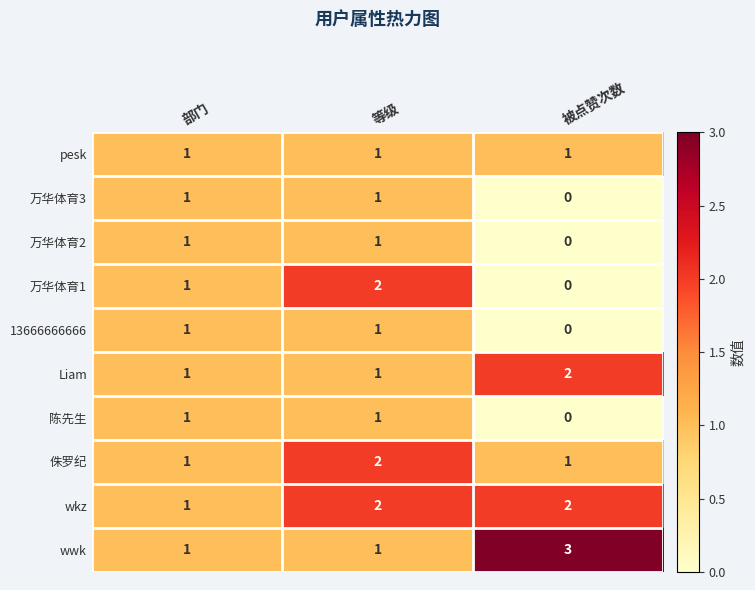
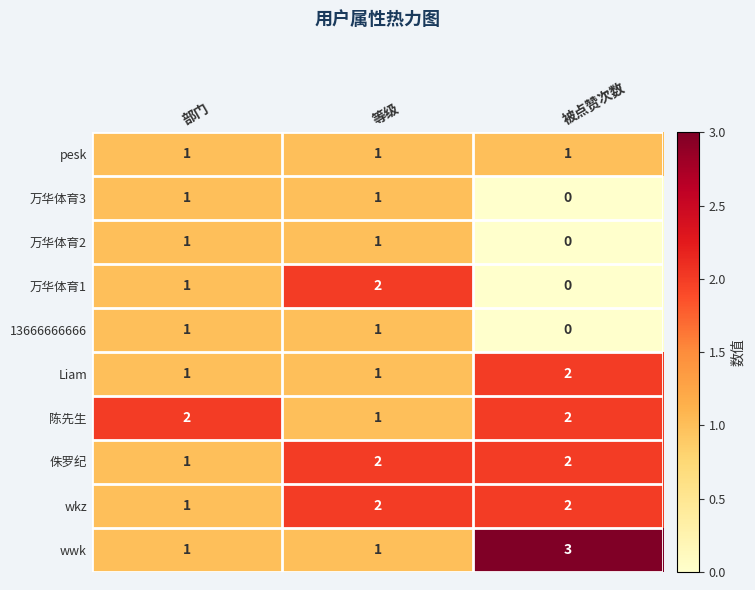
陈先生, 部门: 1 -> 2
陈先生, 被点赞次数: 0 -> 2
侏罗纪, 被点赞次数: 1 -> 2
